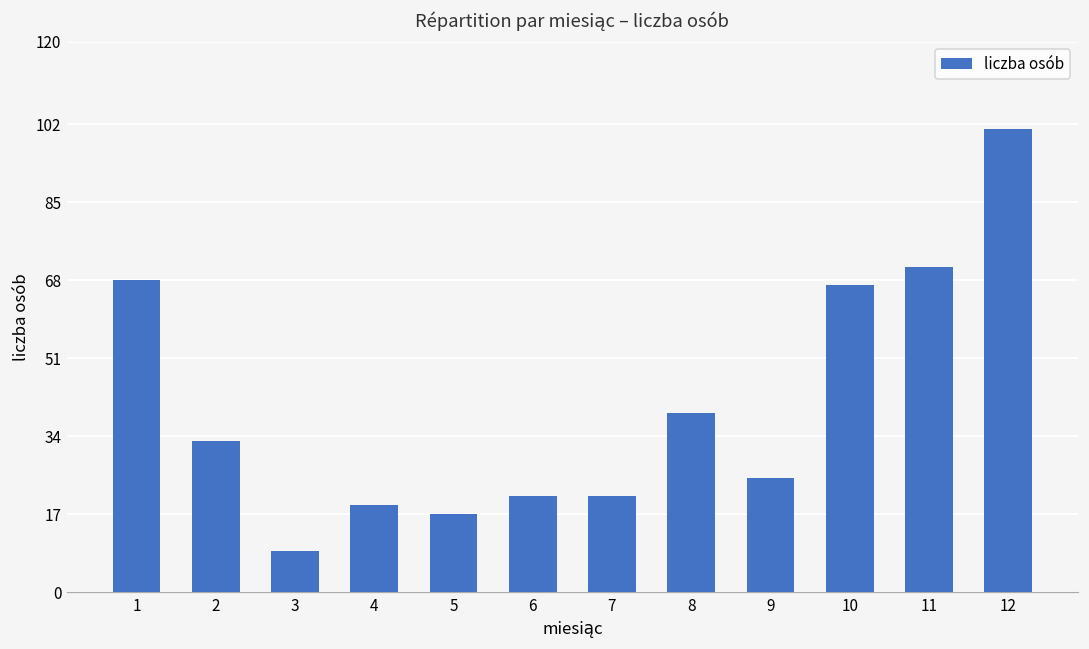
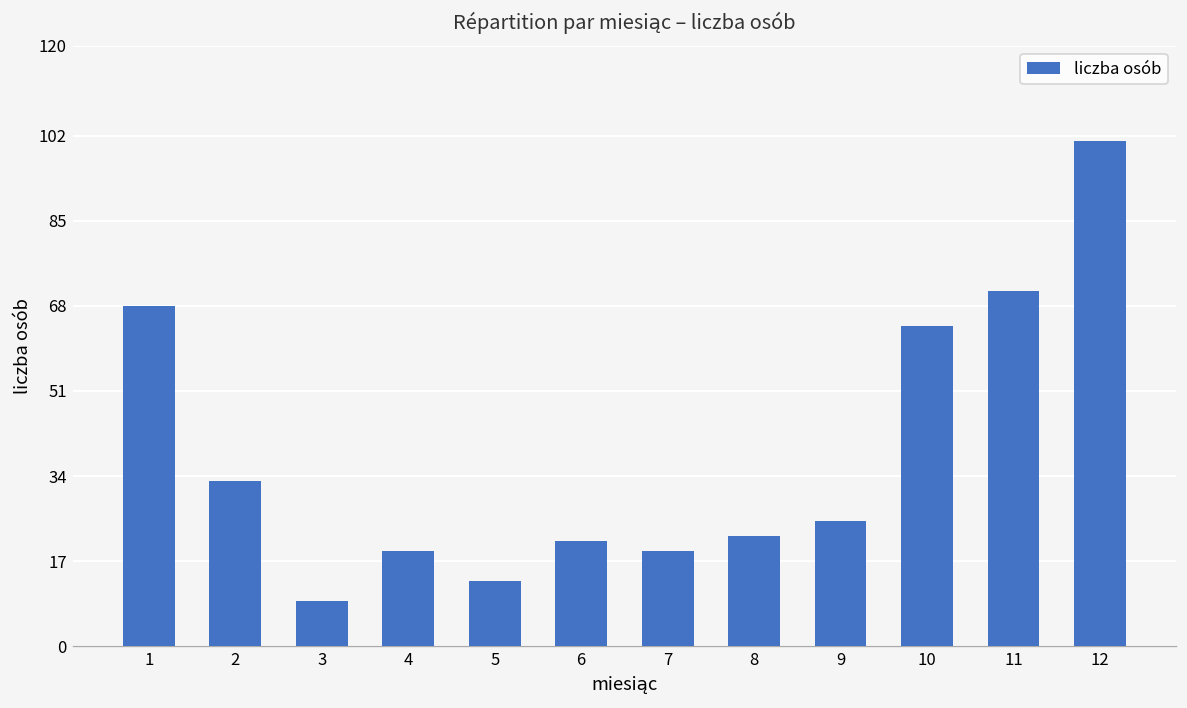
5: 17 -> 13
7: 21 -> 19
8: 39 -> 22
10: 67 -> 64
